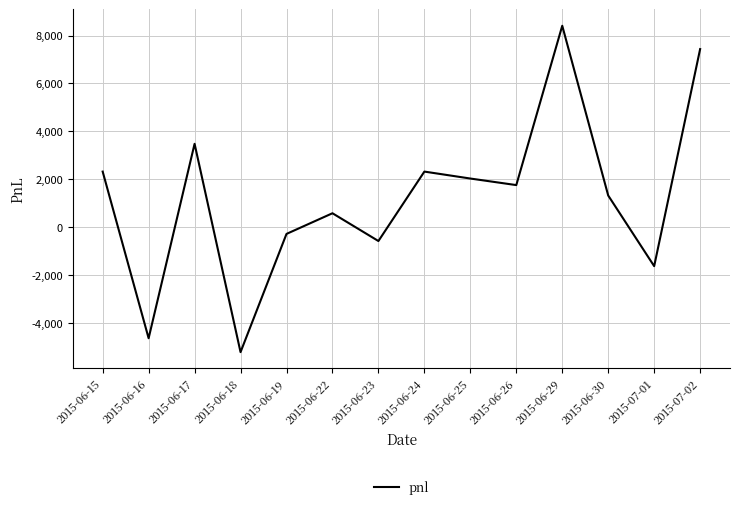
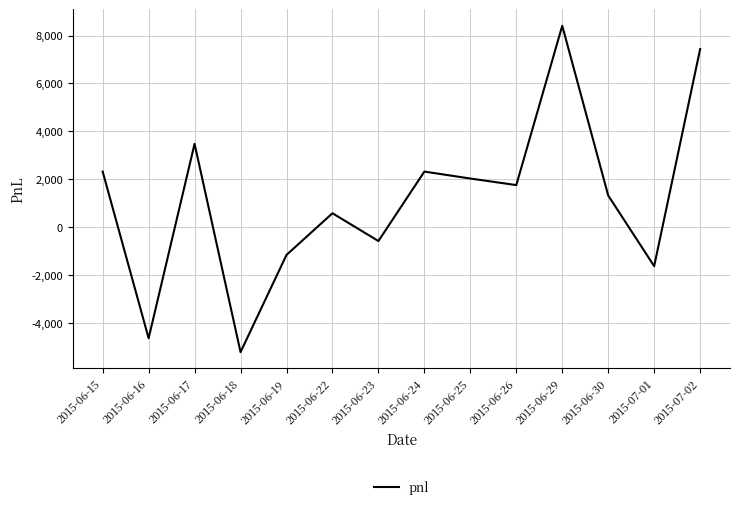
2015-06-19: -300 -> -1,200
